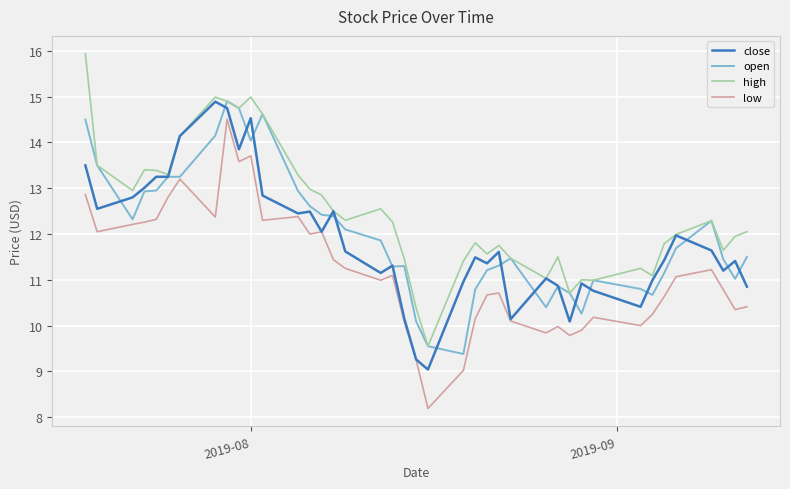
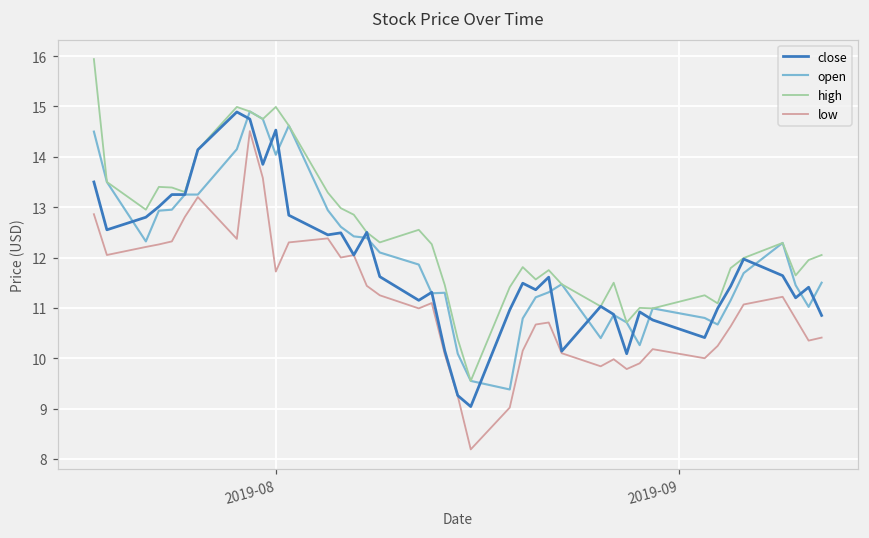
low, 2019-08: 13.7 -> 11.7
